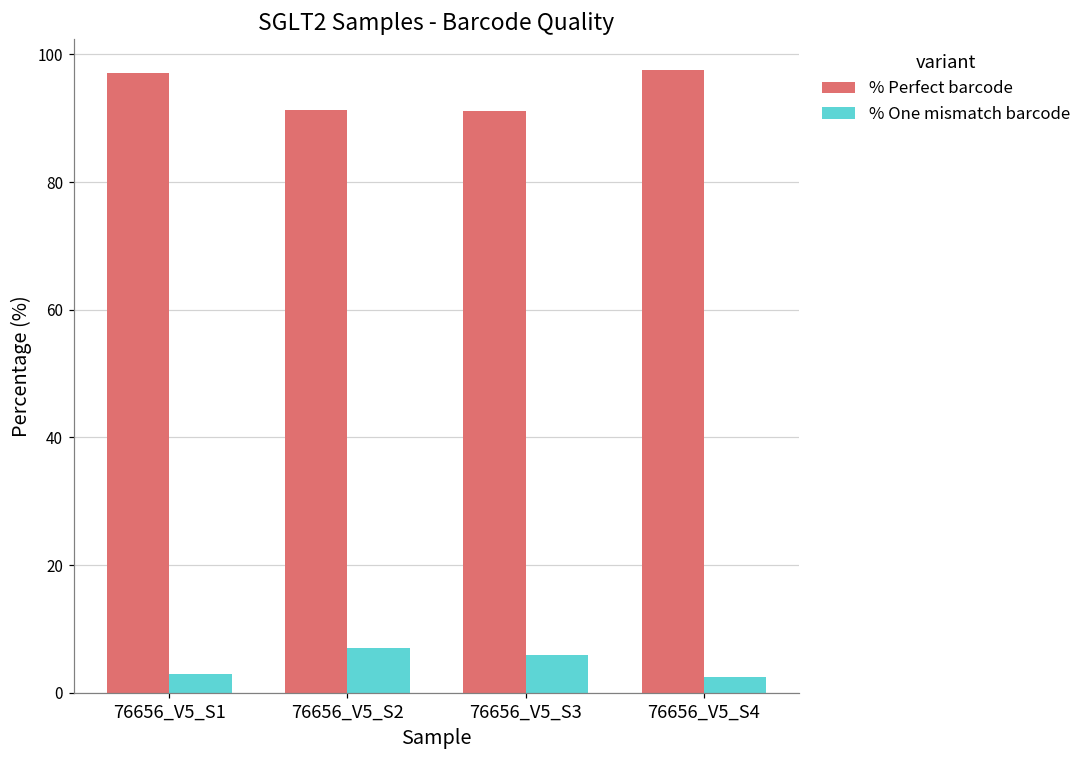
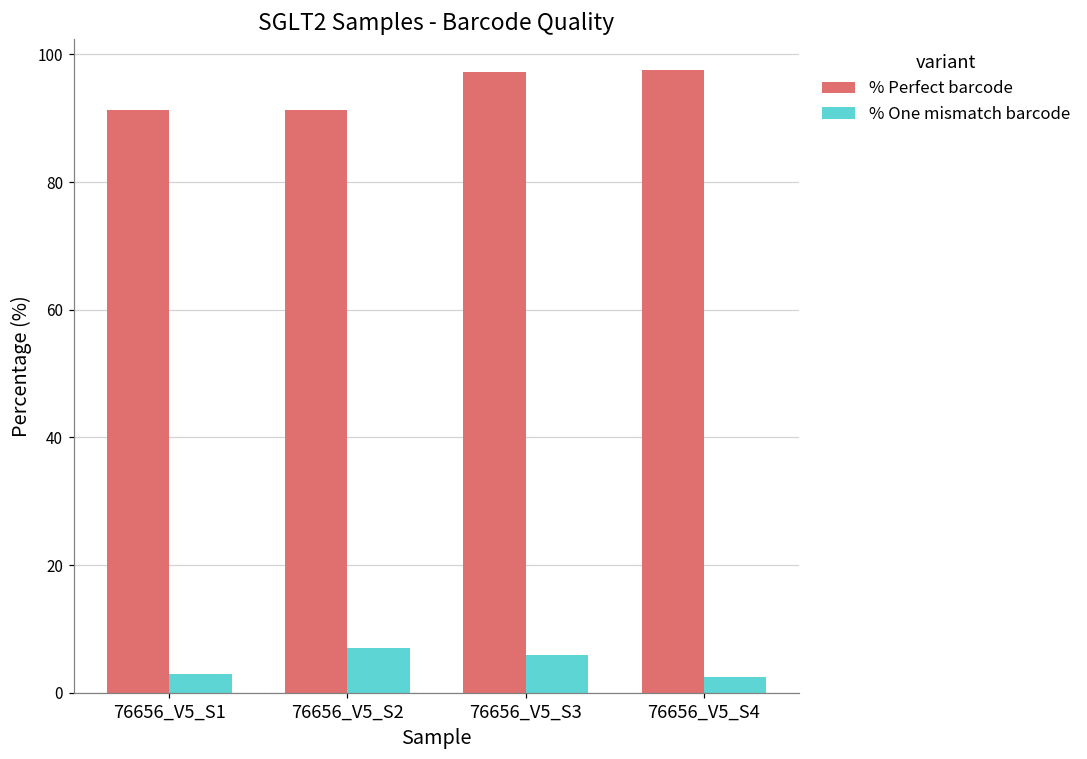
% Perfect barcode, 76656_V5_S1: 97 -> 91
% Perfect barcode, 76656_V5_S3: 91 -> 97
